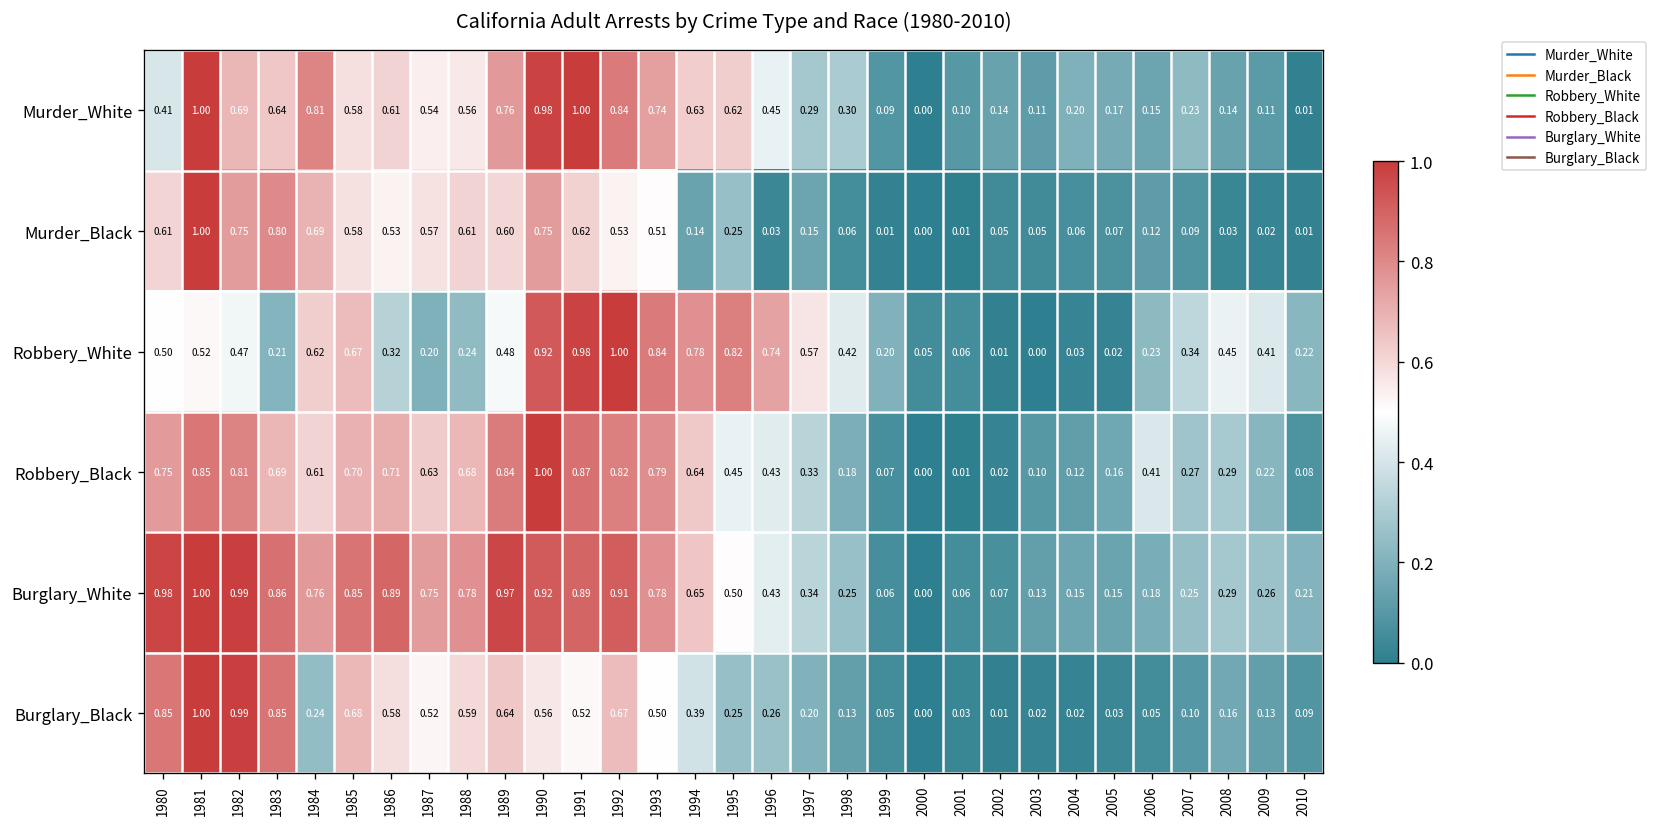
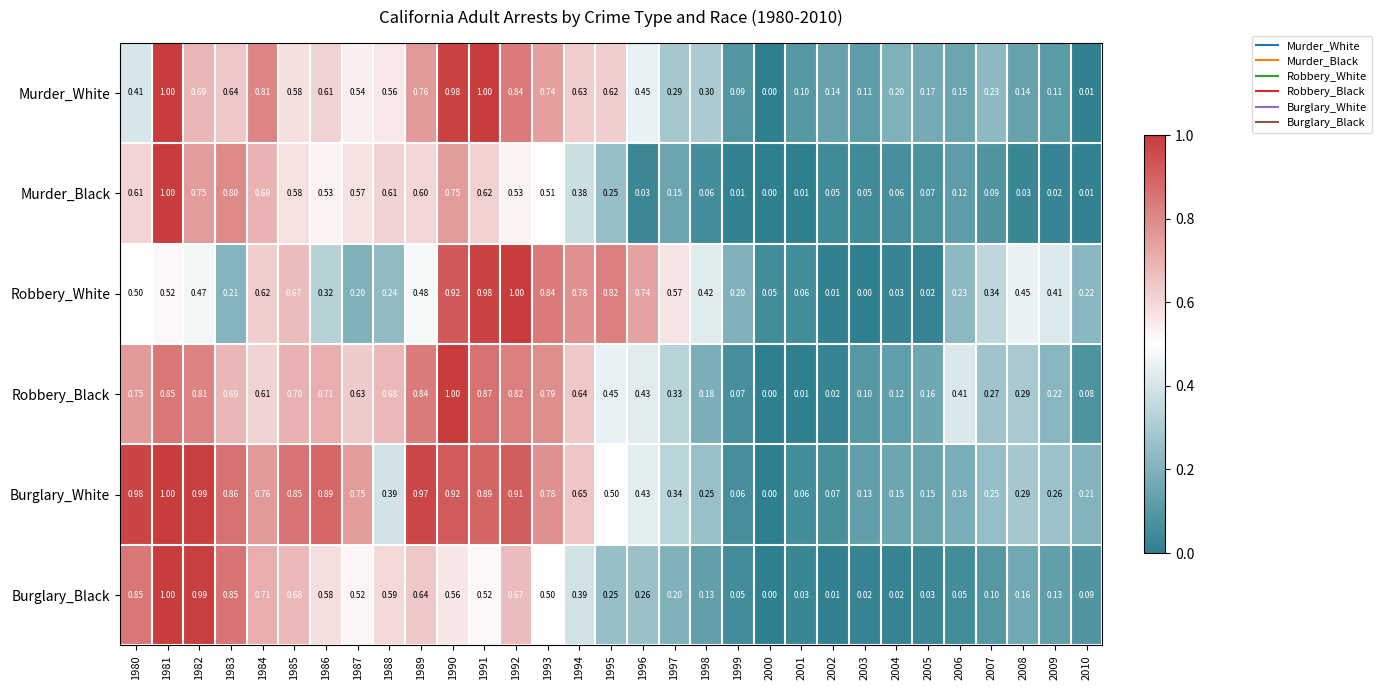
Murder_Black, 1994: 0.14 -> 0.38
Burglary_White, 1988: 0.78 -> 0.39
Burglary_Black, 1984: 0.24 -> 0.71
